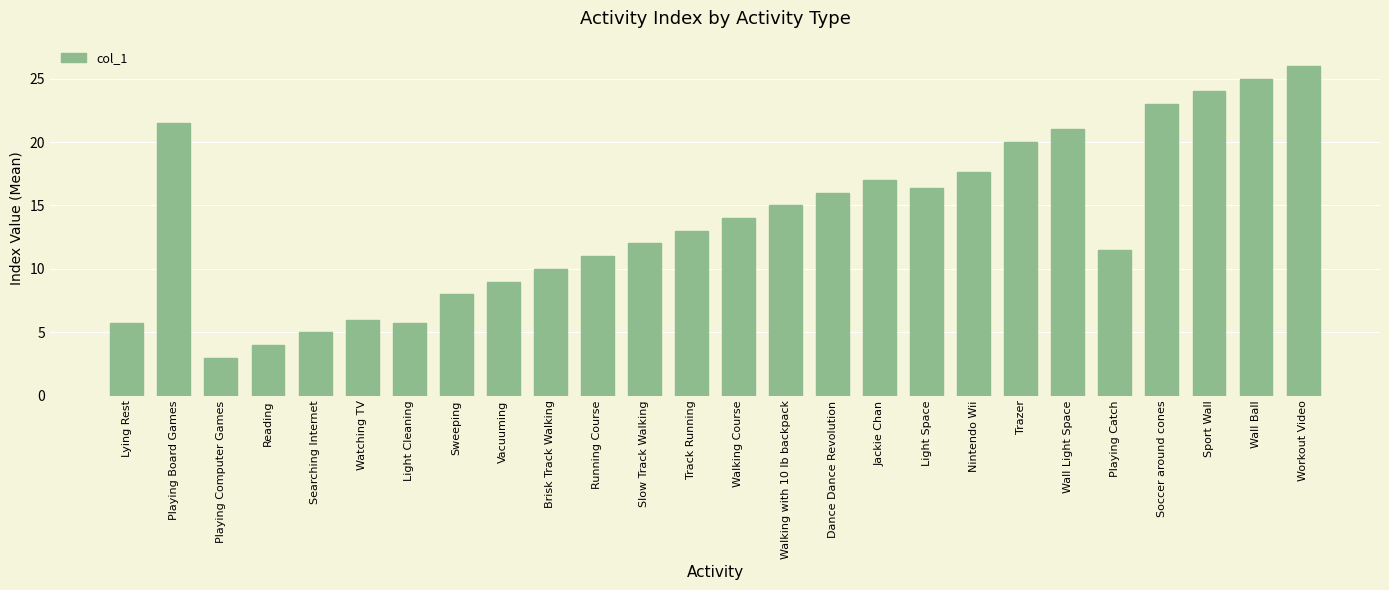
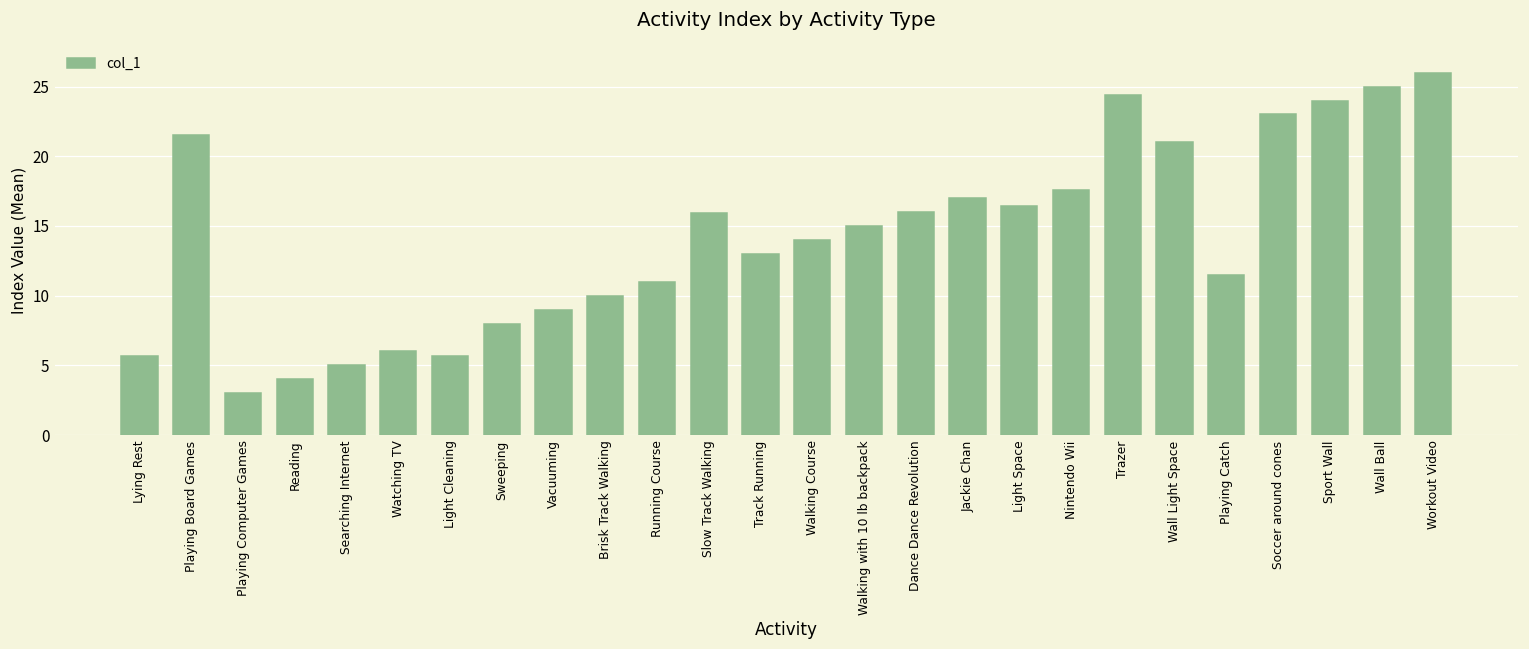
Slow Track Walking: 12.0 -> 15.9
Trazer: 20.0 -> 24.4
